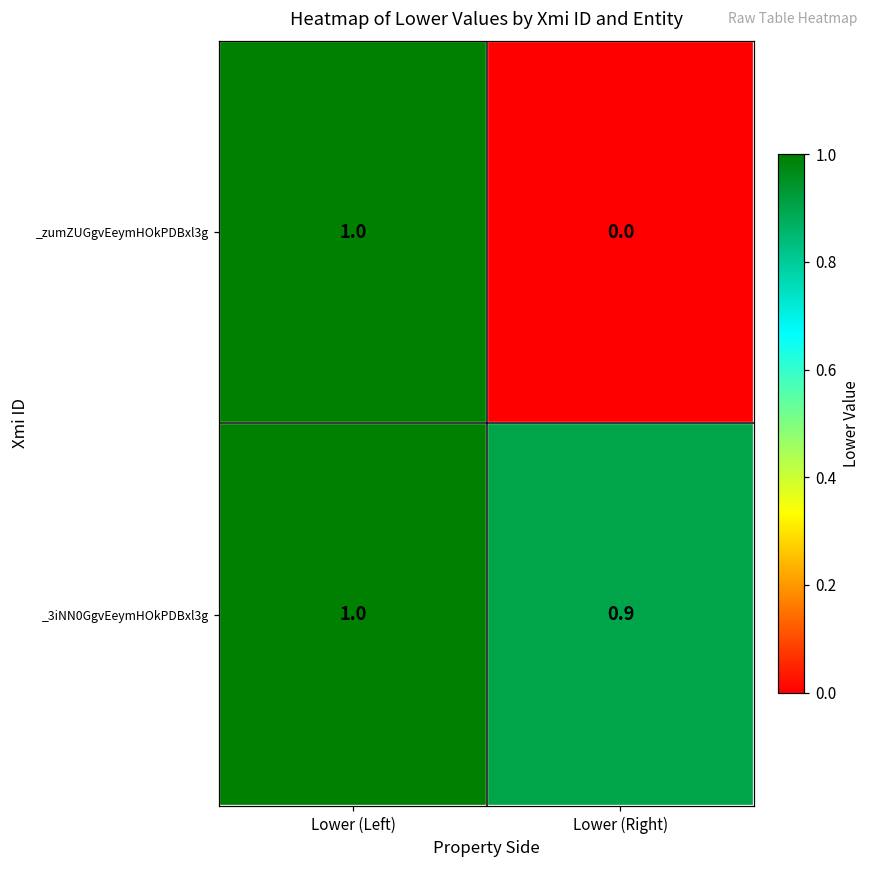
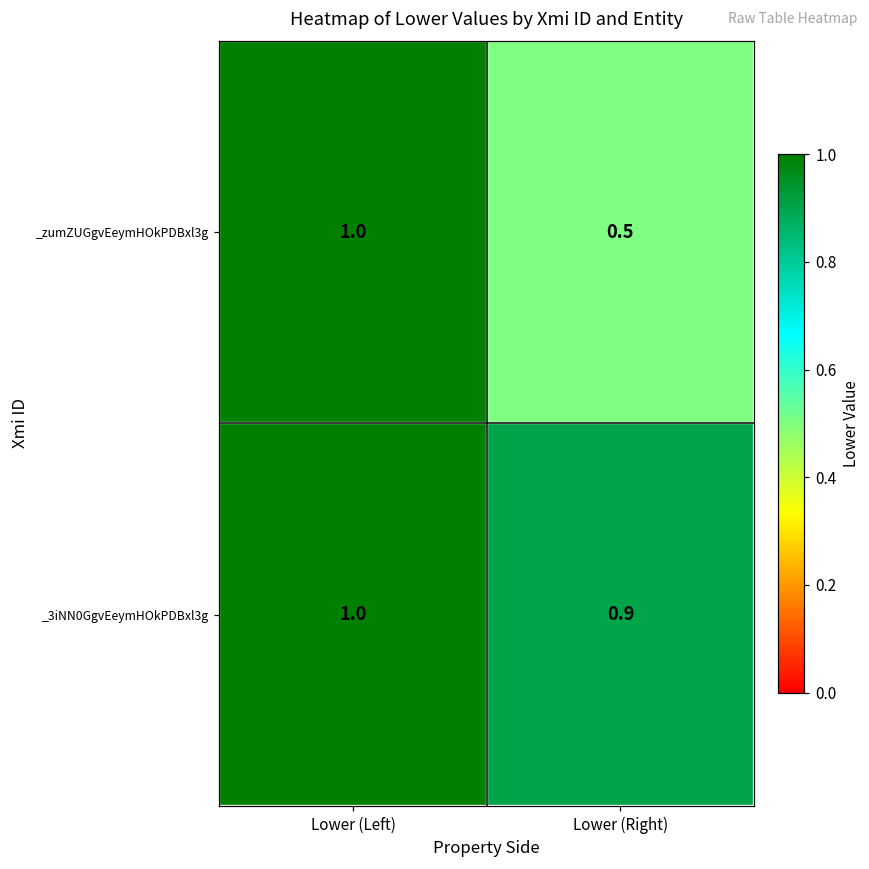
_zumZUGgvEeymHOkPDBxl3g, Lower (Right): 0.0 -> 0.5
